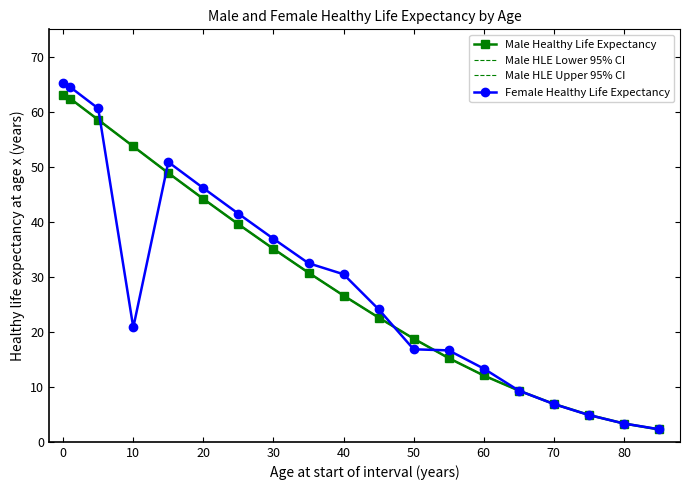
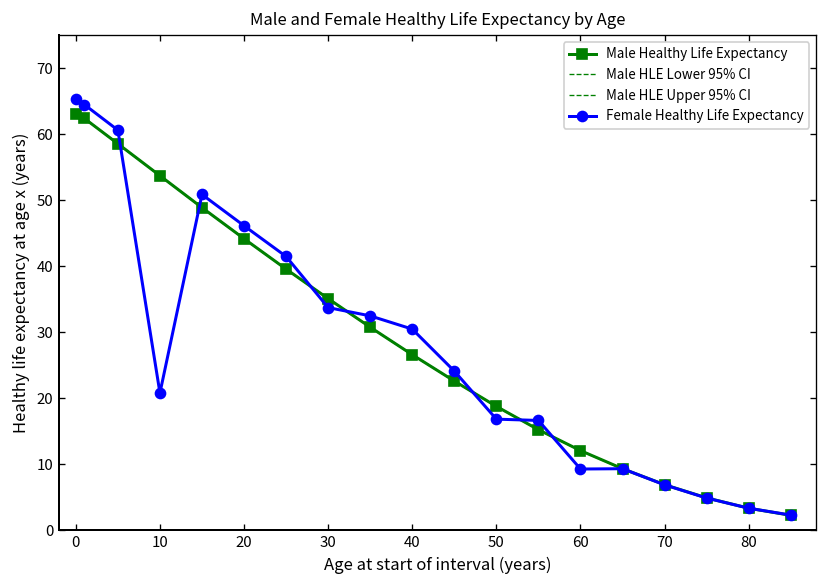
Female Healthy Life Expectancy, 30: 37 -> 34
Female Healthy Life Expectancy, 60: 13 -> 9
